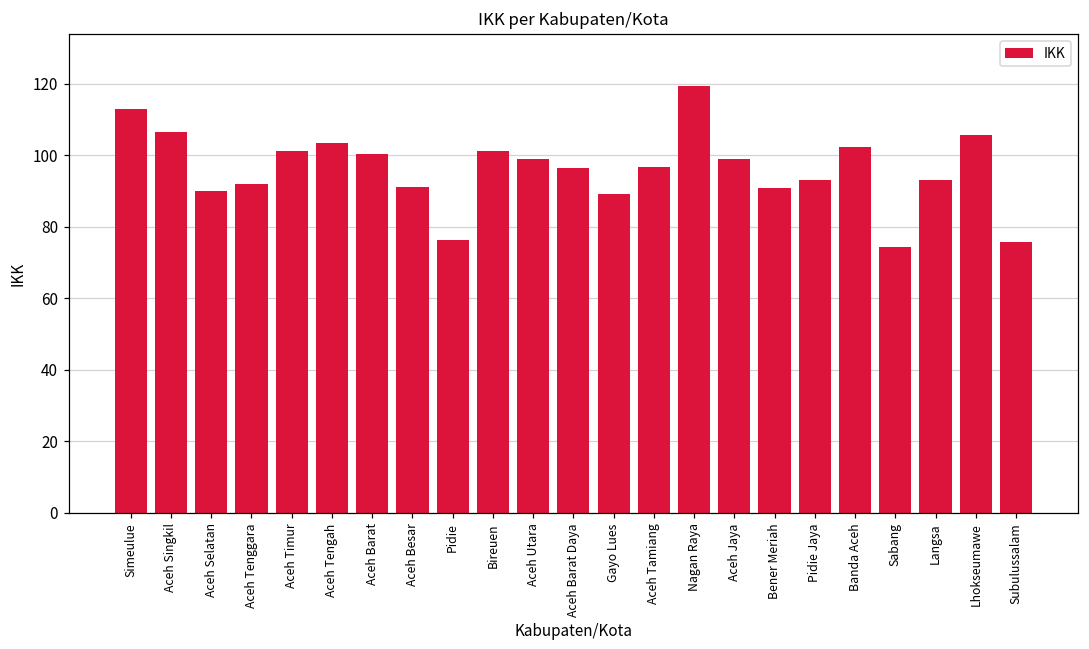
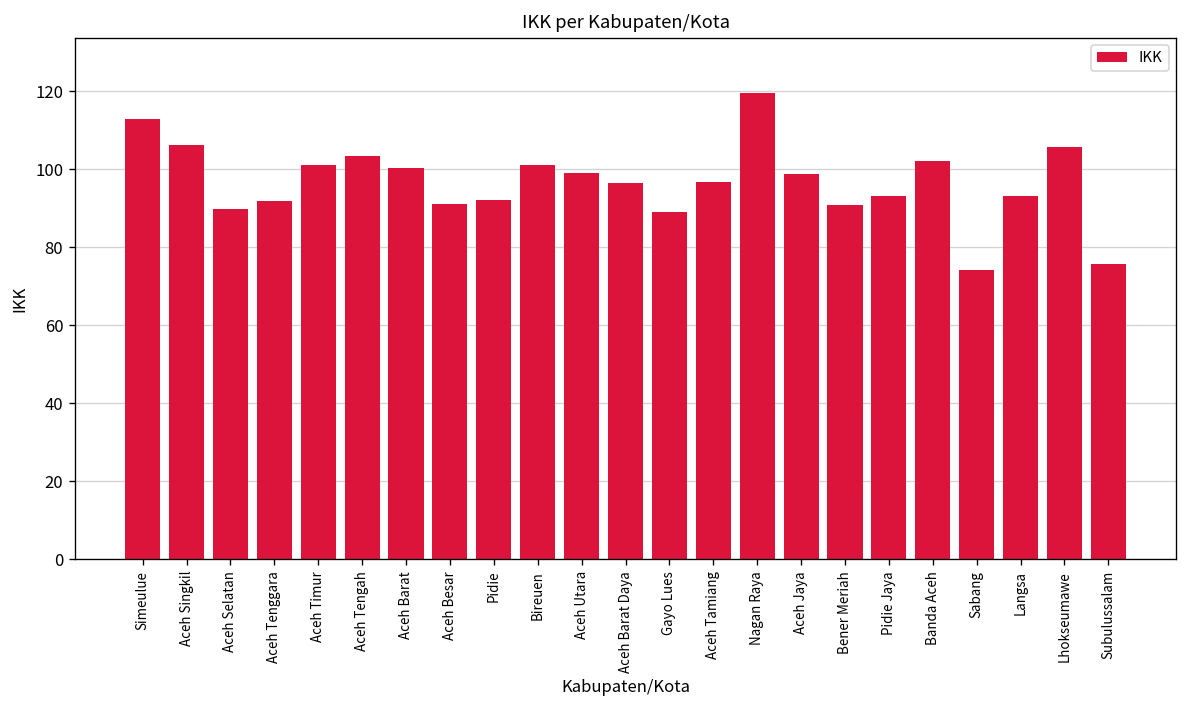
Pidie: 76 -> 92
